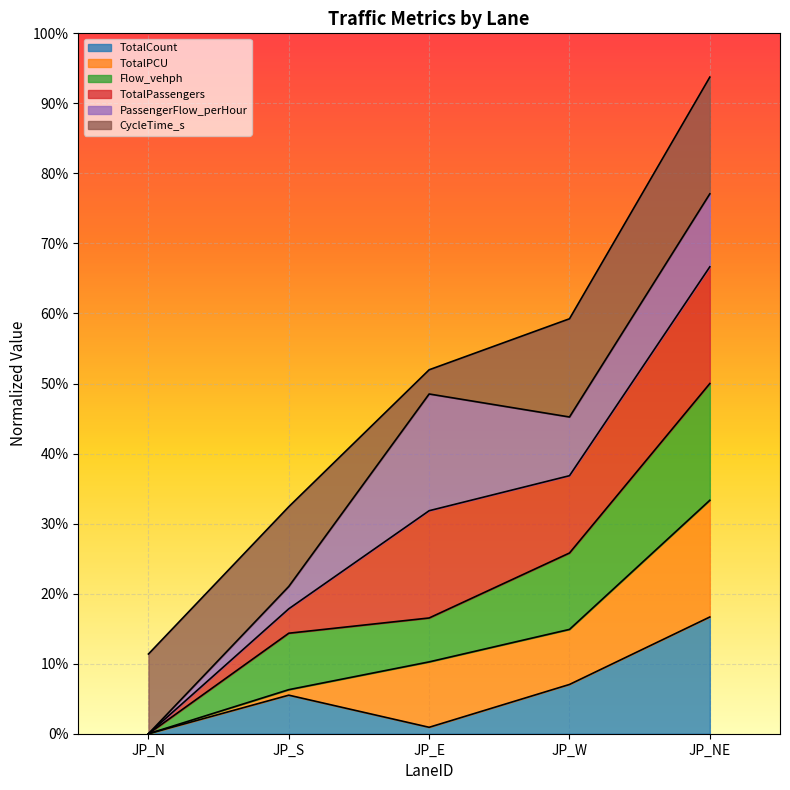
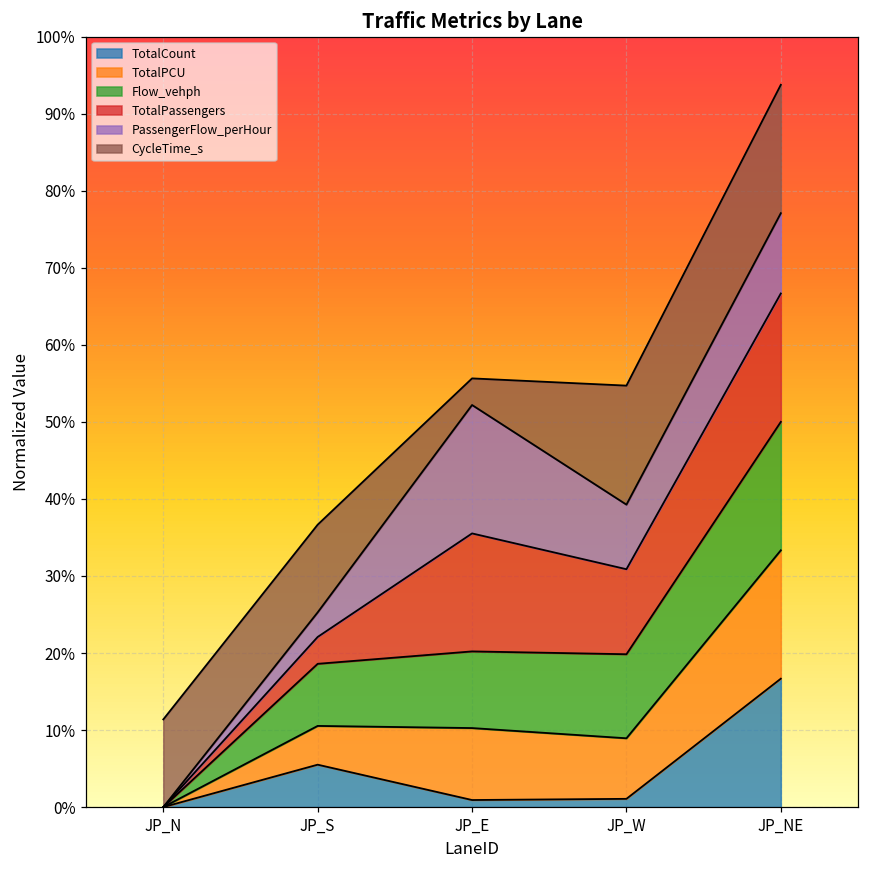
TotalPCU, JP_S: 1% -> 5%
Flow_vehph, JP_E: 6% -> 10%
TotalCount, JP_W: 7% -> 1%
CycleTime_s, JP_W: 14% -> 15%
